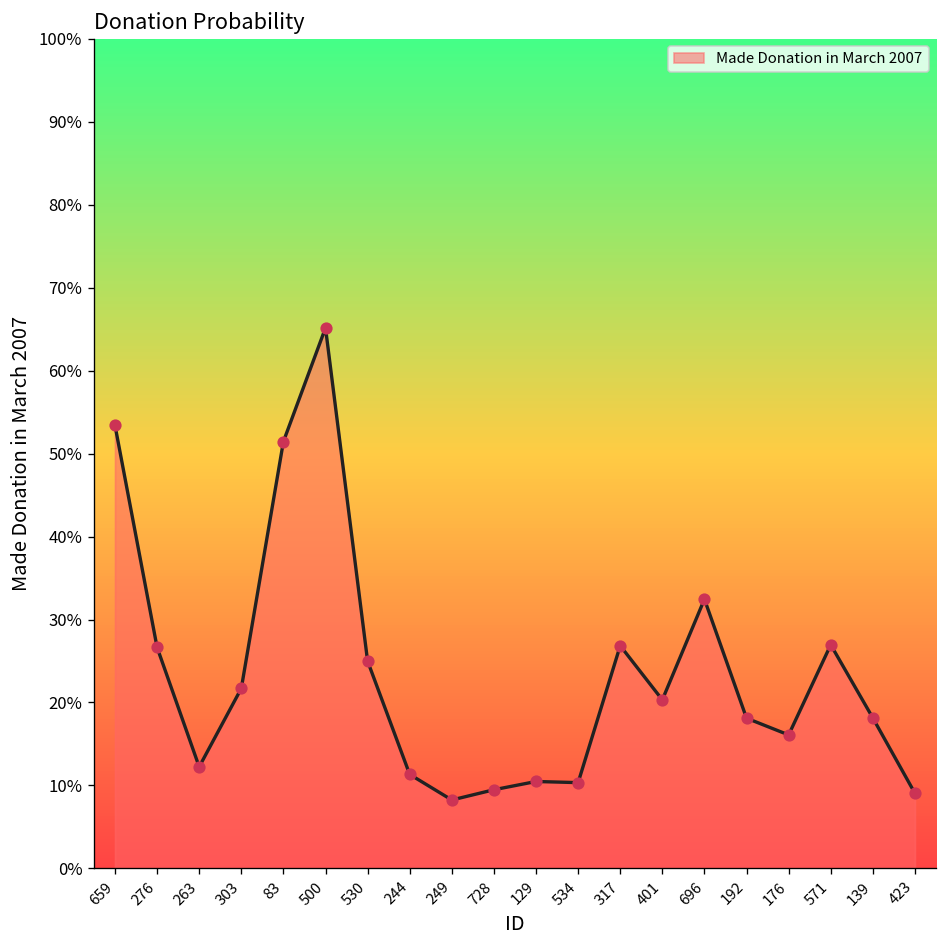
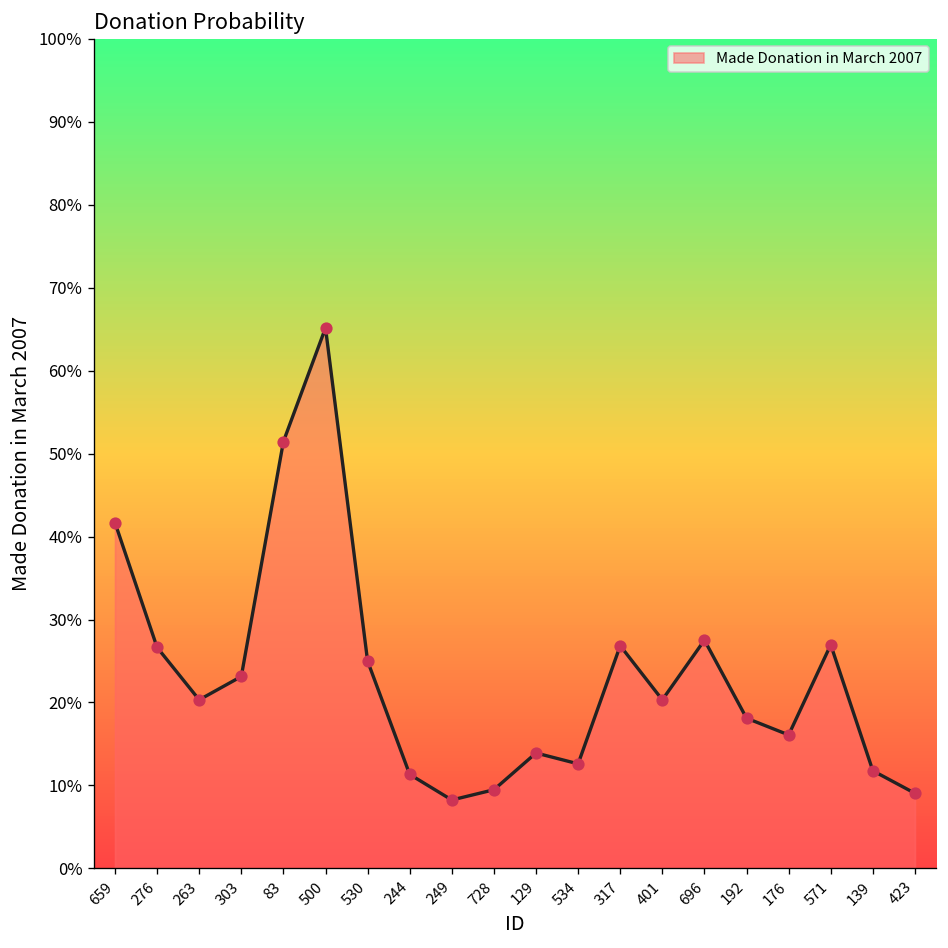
659: 53% -> 42%
263: 12% -> 20%
303: 22% -> 23%
129: 10% -> 14%
534: 10% -> 13%
696: 32% -> 28%
139: 18% -> 12%
